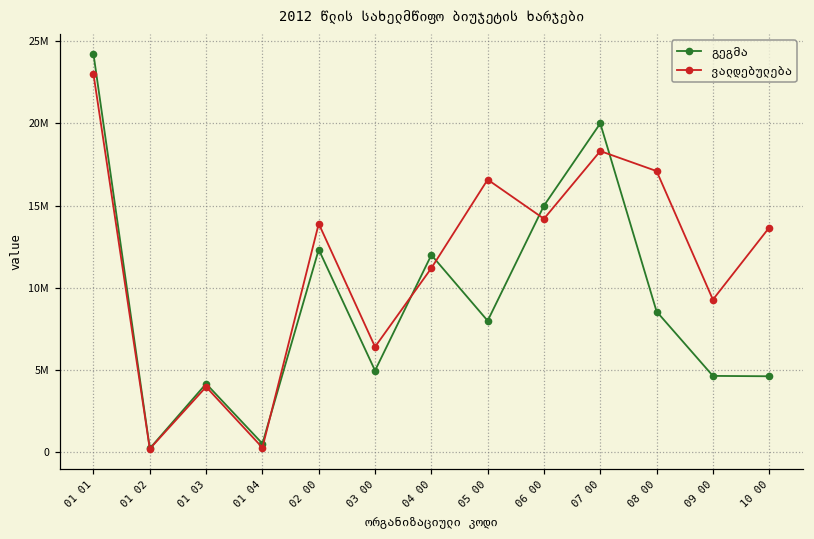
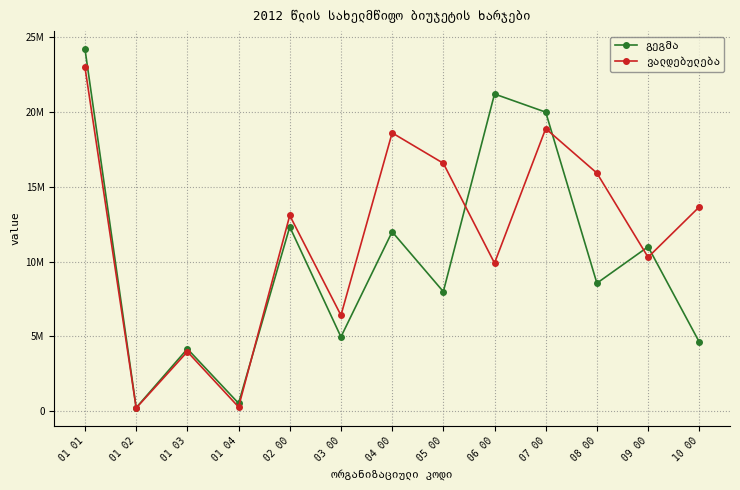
ვალდებულება, 02 00: 13900000 -> 13100000
ვალდებულება, 04 00: 11200000 -> 18600000
გეგმა, 06 00: 15000000 -> 21200000
ვალდებულება, 06 00: 14200000 -> 9900000
ვალდებულება, 07 00: 18300000 -> 18900000
ვალდებულება, 08 00: 17100000 -> 15900000
გეგმა, 09 00: 4600000 -> 11000000
ვალდებულება, 09 00: 9300000 -> 10300000
